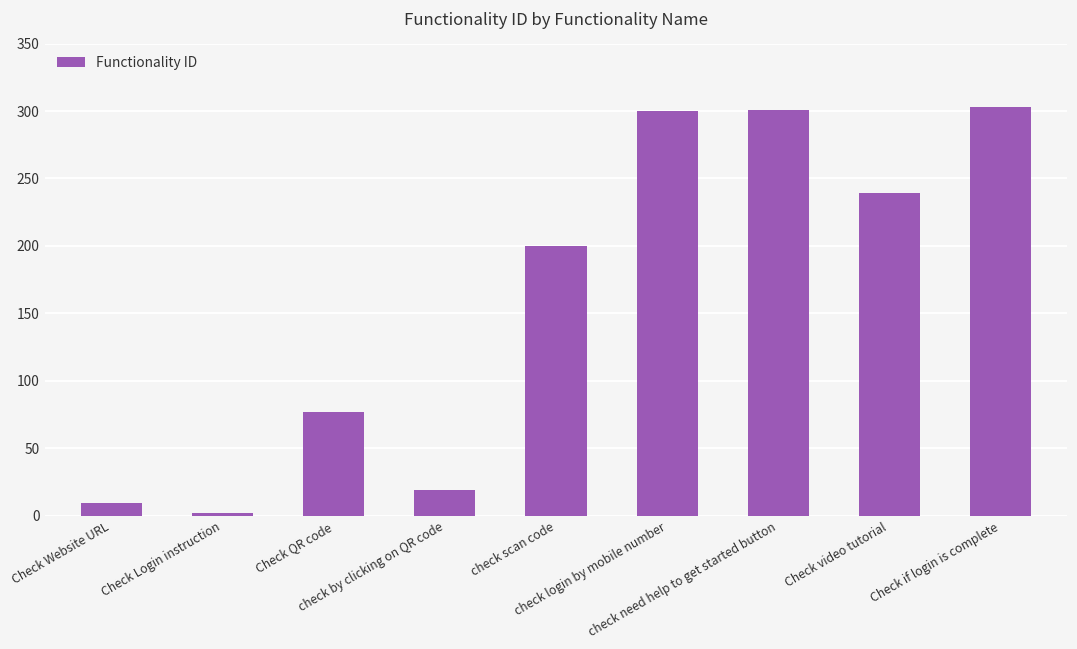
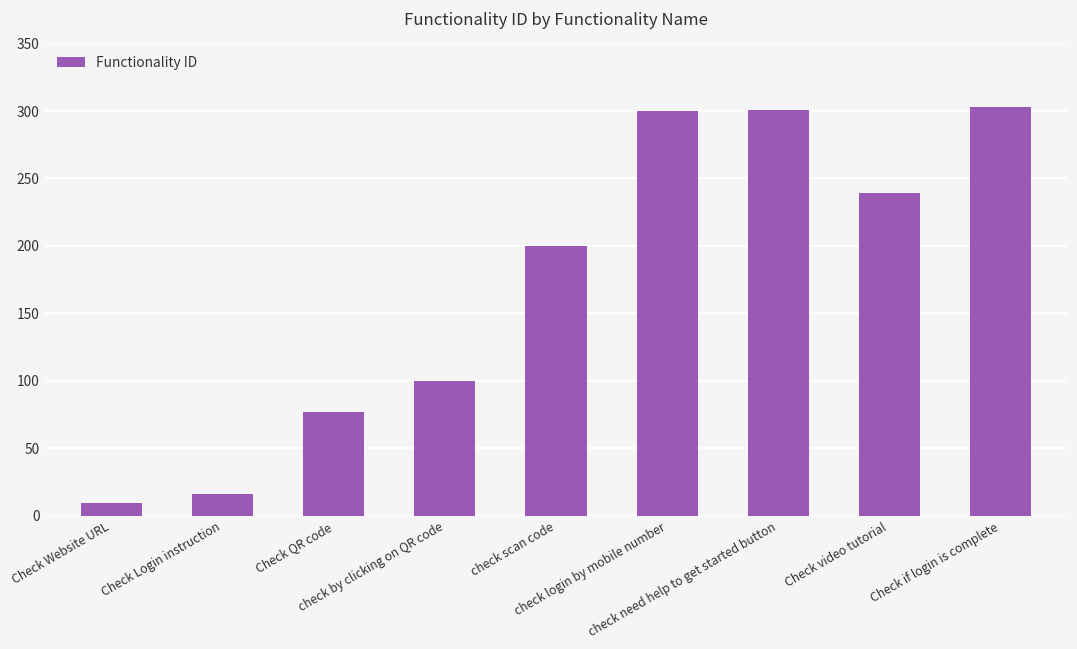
Check Login instruction: 2 -> 16
check by clicking on QR code: 19 -> 100
